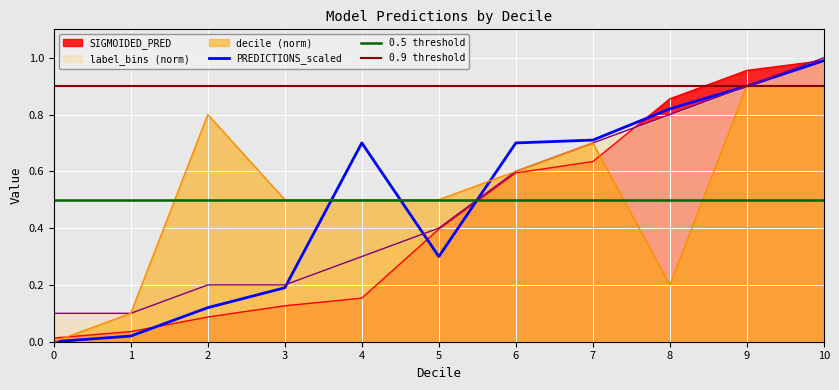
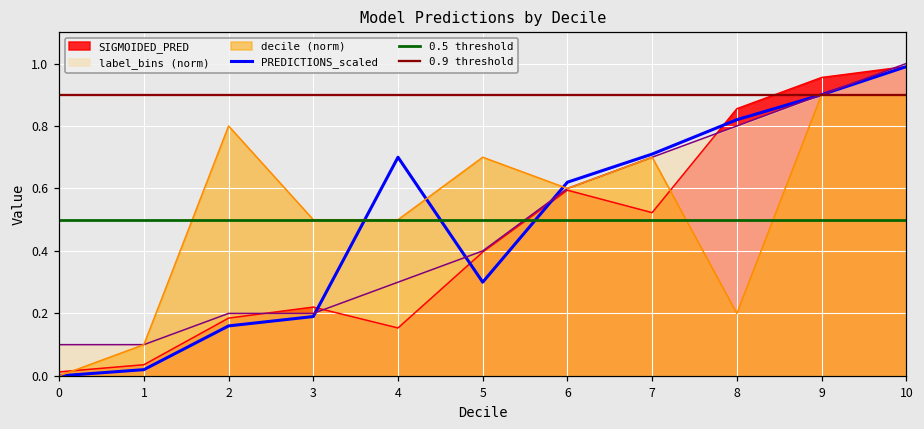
SIGMOIDED_PRED, 2: 0.09 -> 0.19
PREDICTIONS_scaled, 2: 0.12 -> 0.16
SIGMOIDED_PRED, 3: 0.13 -> 0.22
decile (norm), 5: 0.50 -> 0.70
PREDICTIONS_scaled, 6: 0.70 -> 0.62
SIGMOIDED_PRED, 7: 0.63 -> 0.52
